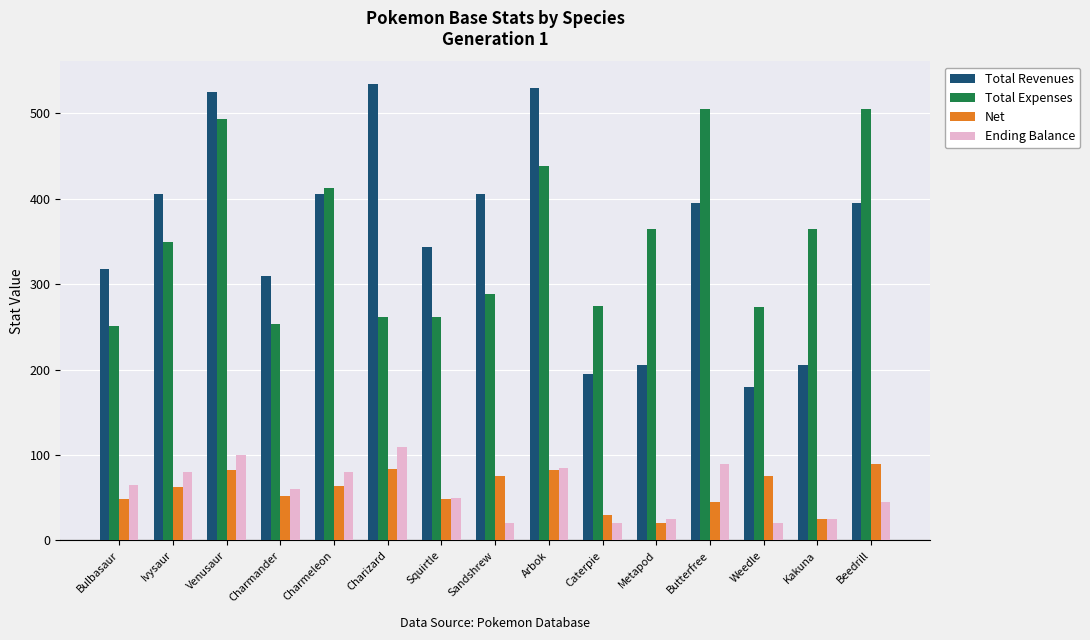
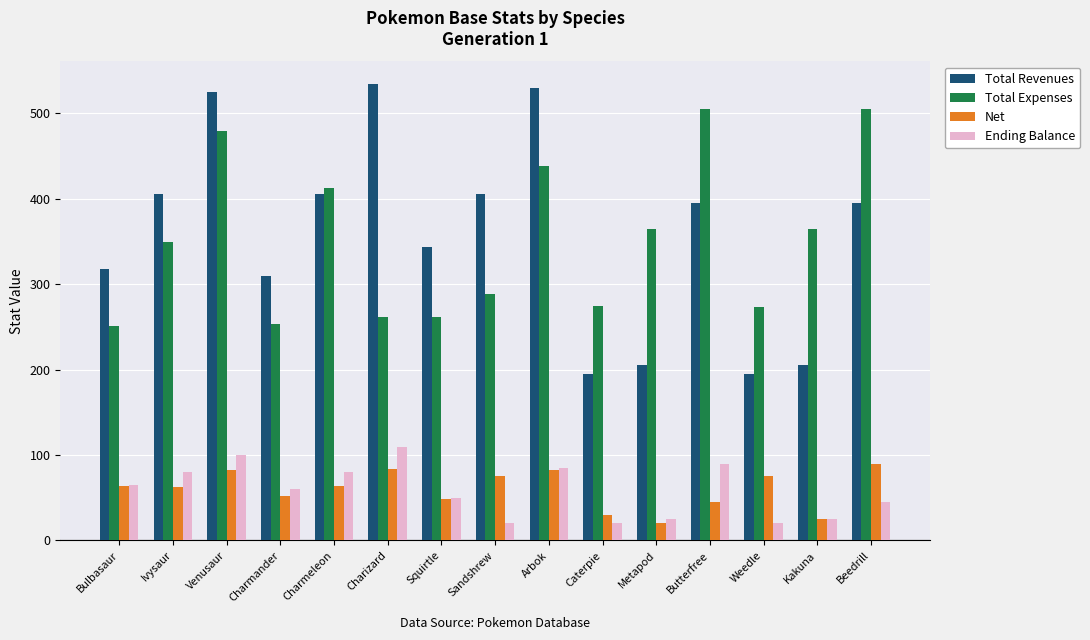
Net, Bulbasaur: 50 -> 60
Total Expenses, Venusaur: 490 -> 480
Total Revenues, Weedle: 180 -> 200
